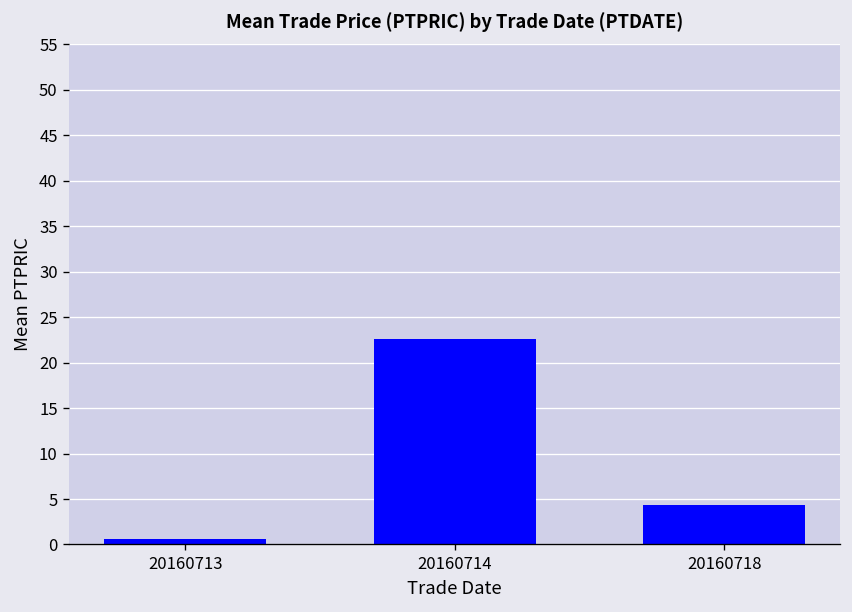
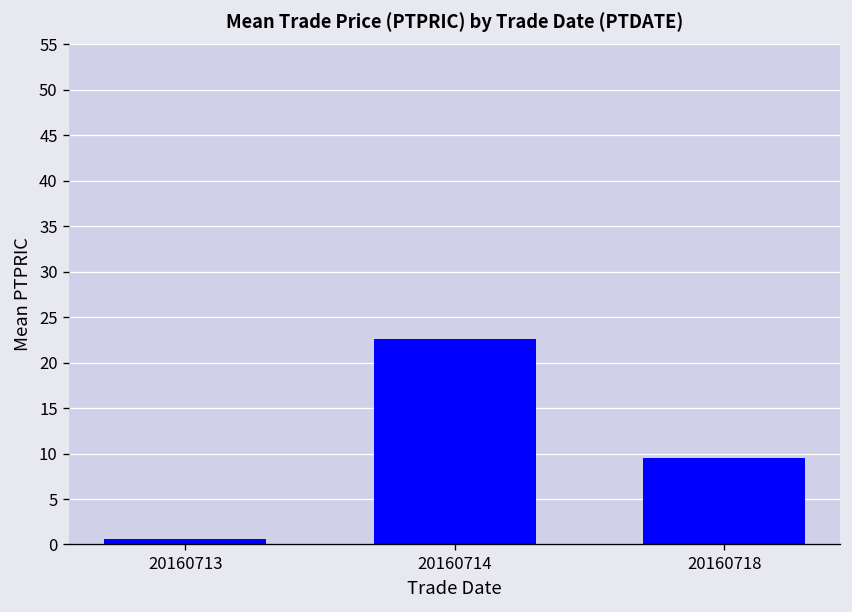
20160718: 4 -> 10
